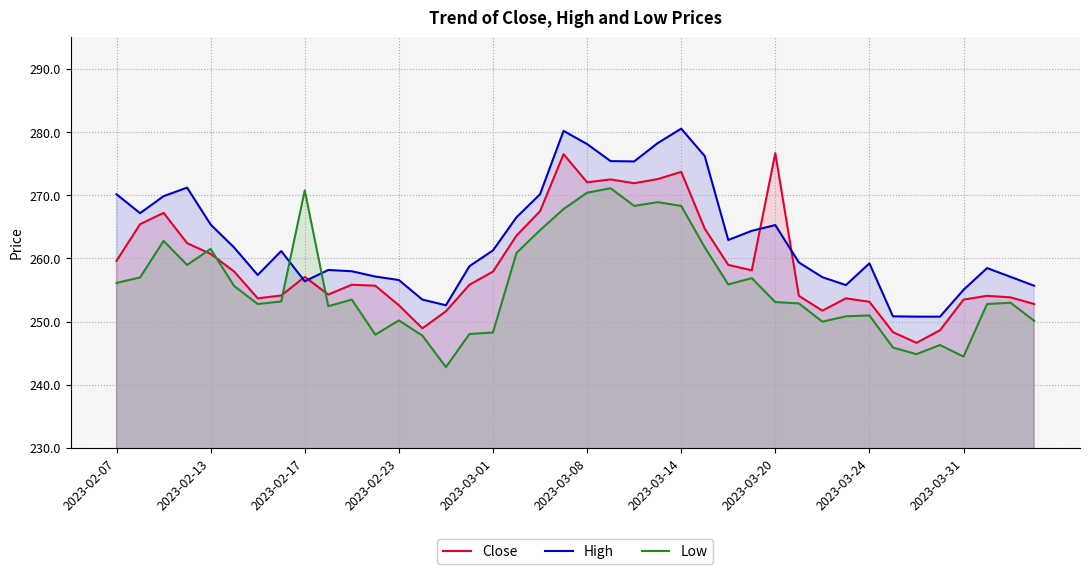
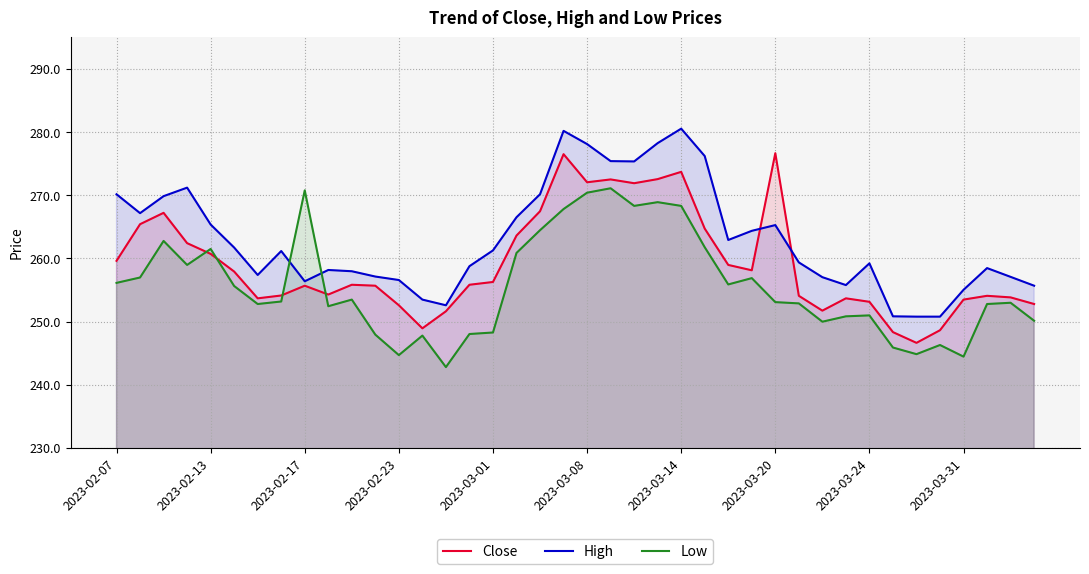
Close, 2023-02-17: 257 -> 256
Low, 2023-02-23: 250 -> 245
Close, 2023-03-01: 258 -> 256
